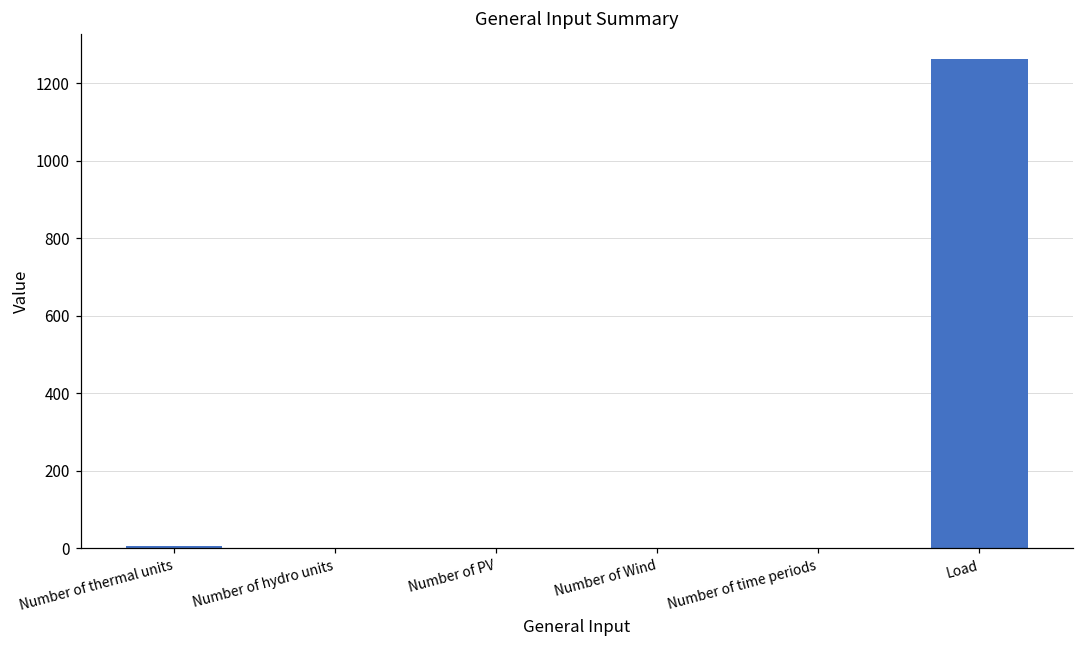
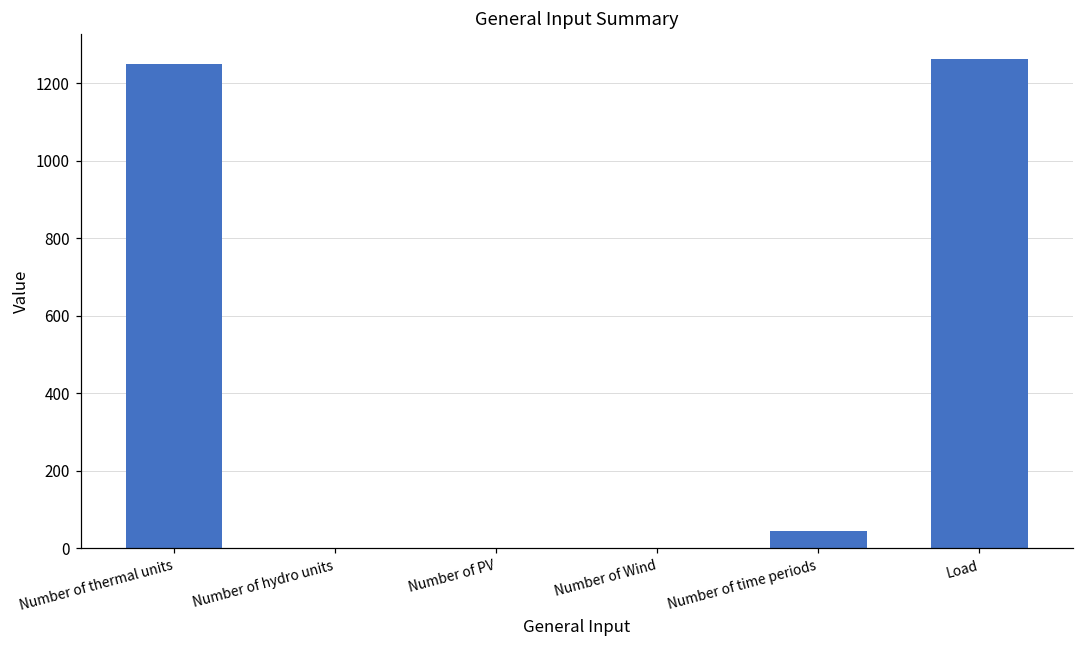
Number of thermal units: 10 -> 1250
Number of time periods: 0 -> 50
